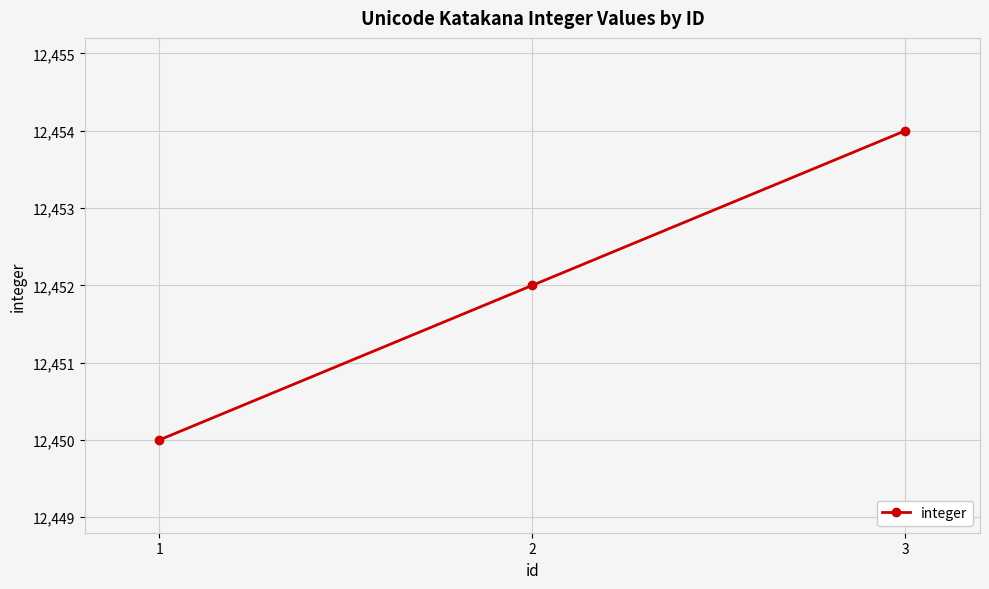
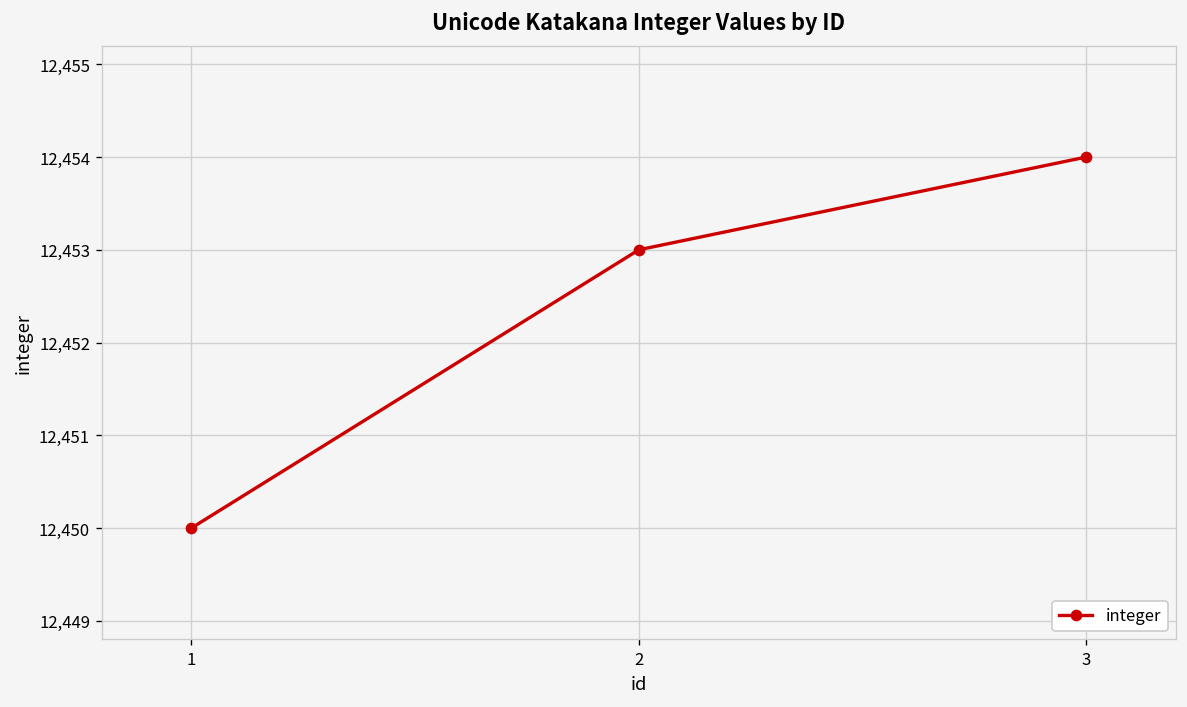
2: 12,452 -> 12,453
